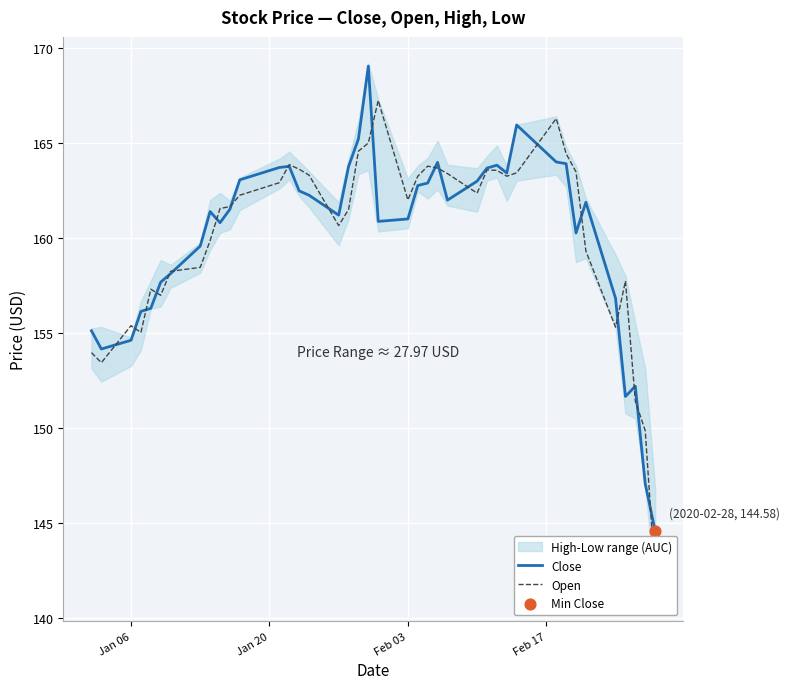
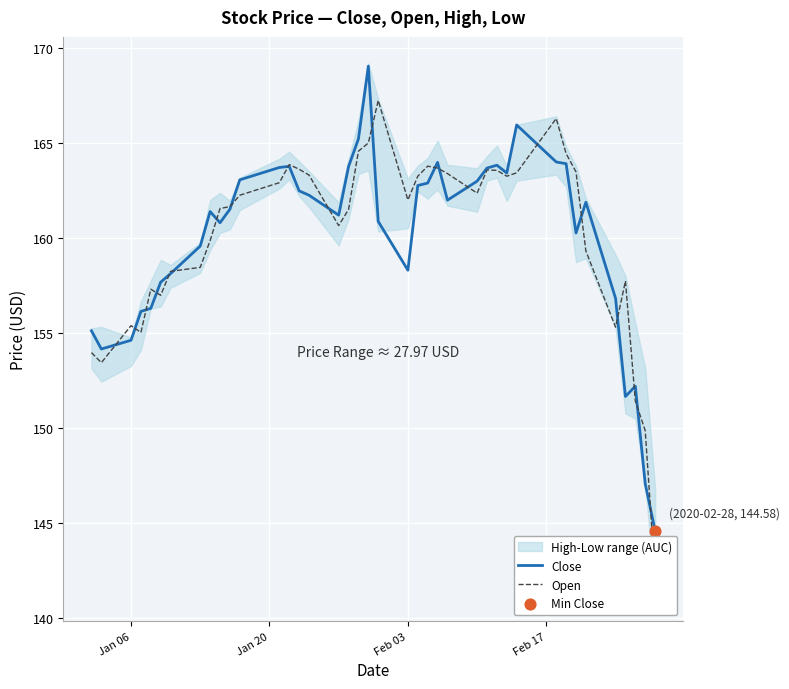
Close, Feb 03: 161.0 -> 158.3
